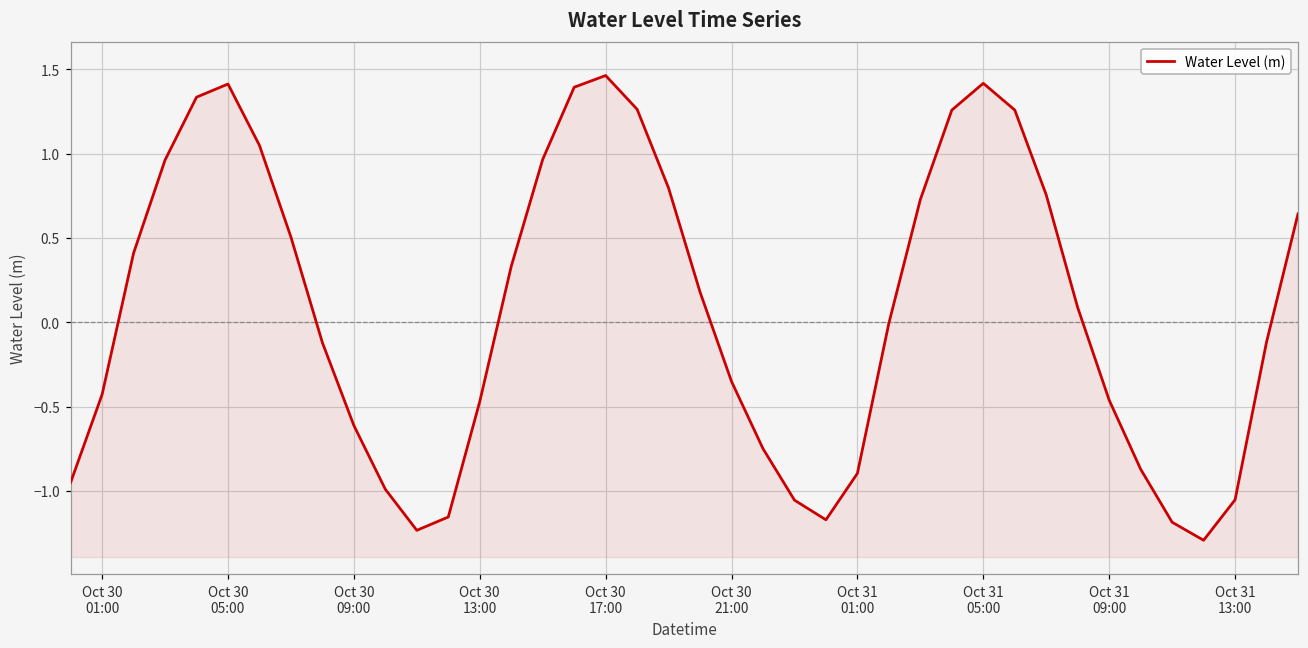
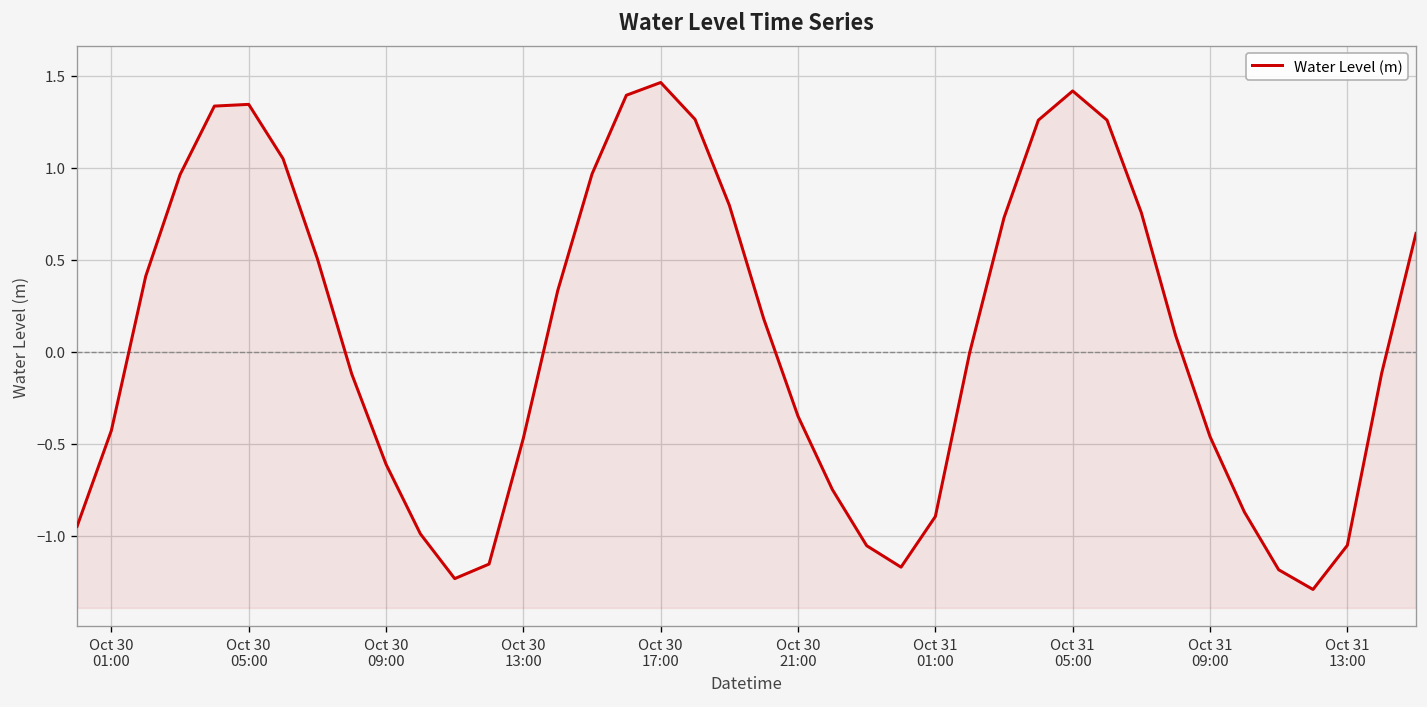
Oct 30 05:00: 1.41 -> 1.34
